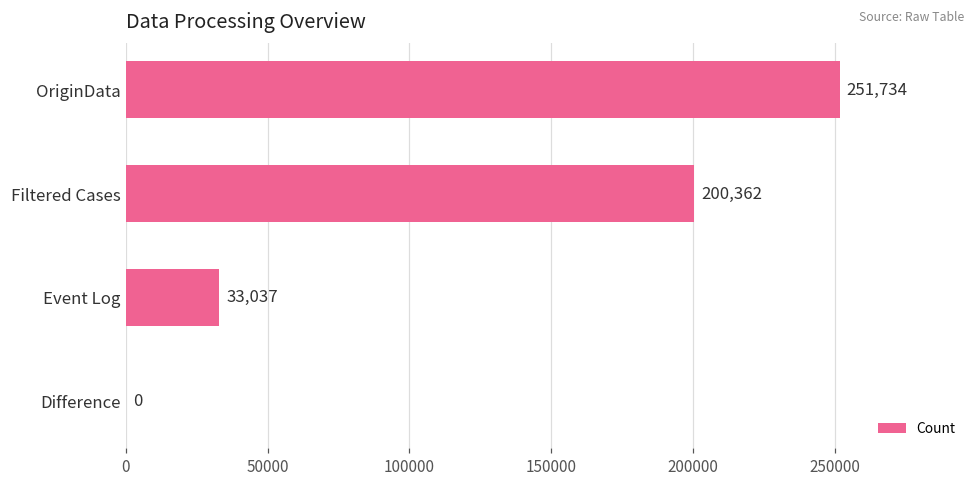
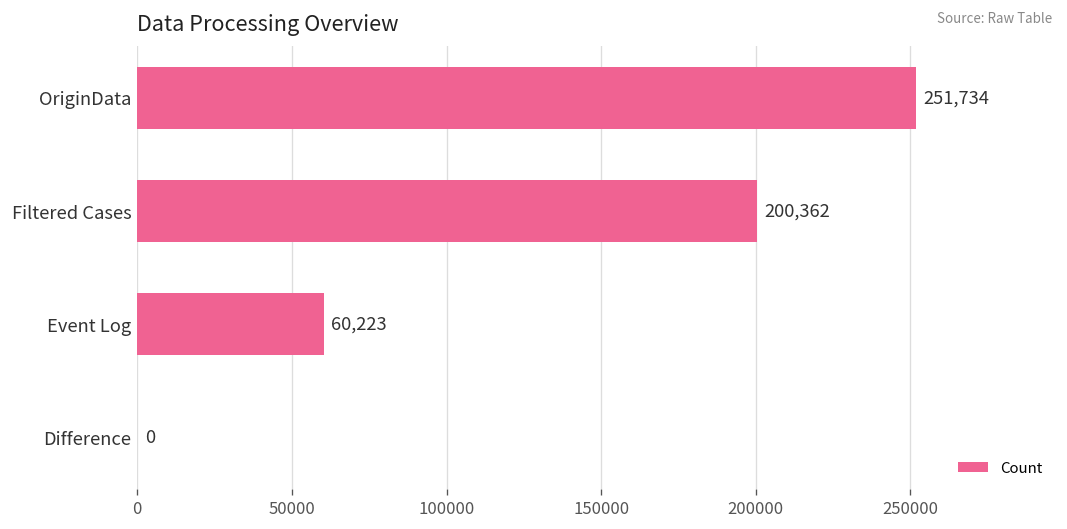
Event Log: 33,037 -> 60,223
